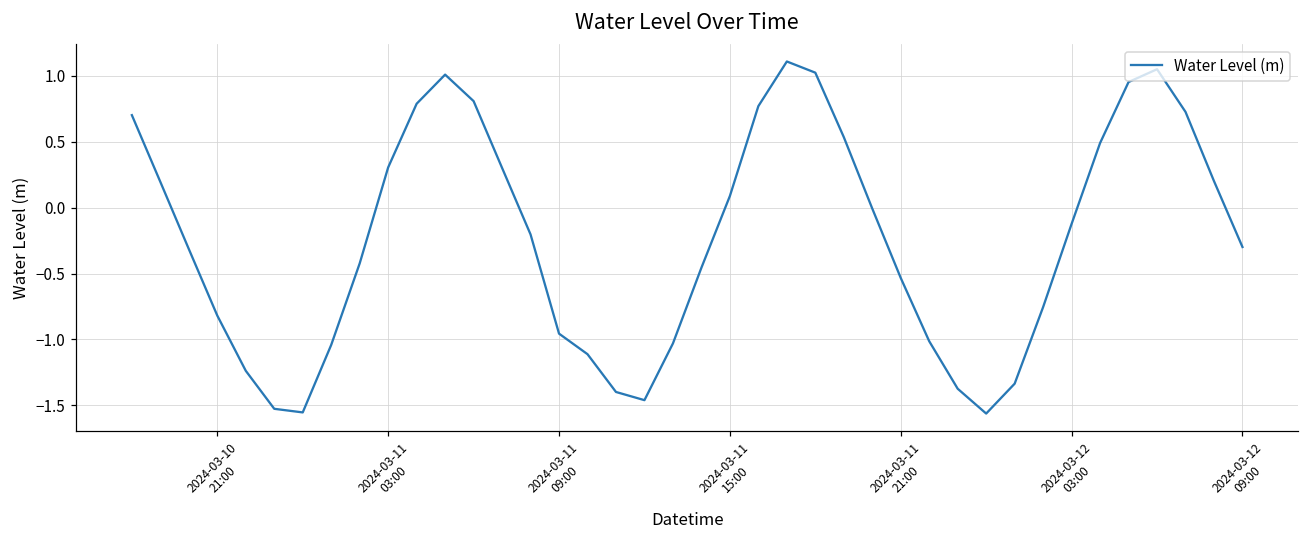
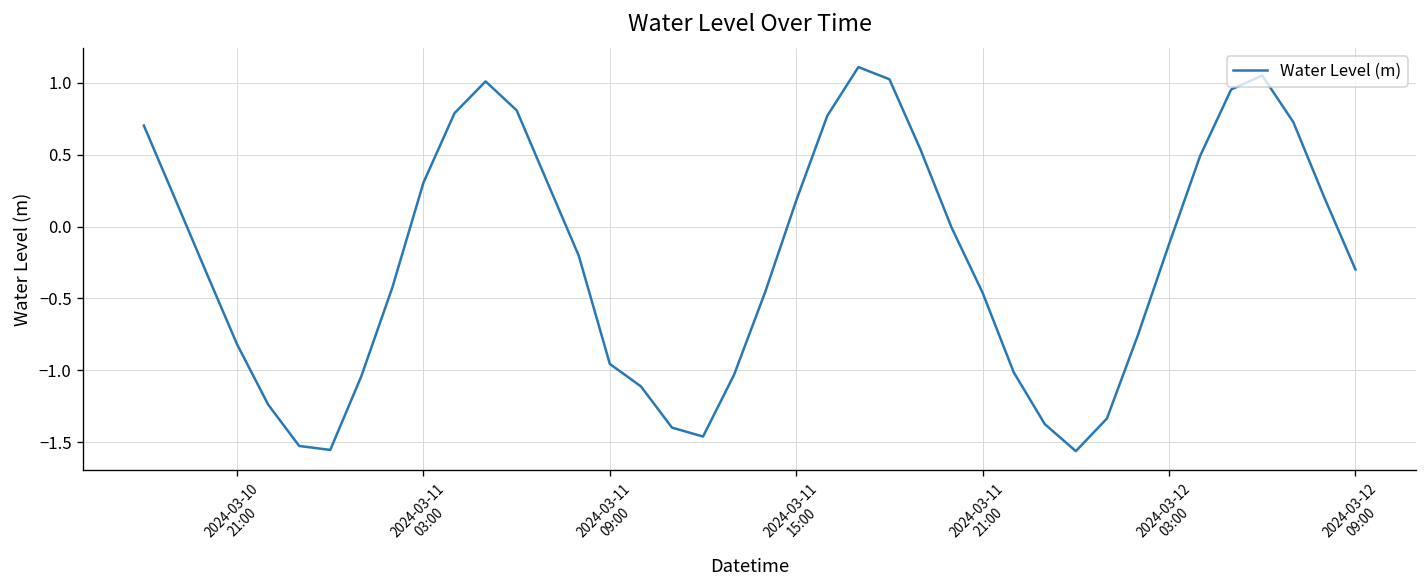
2024-03-11 15:00: 0.09 -> 0.18
2024-03-11 21:00: -0.53 -> -0.46
